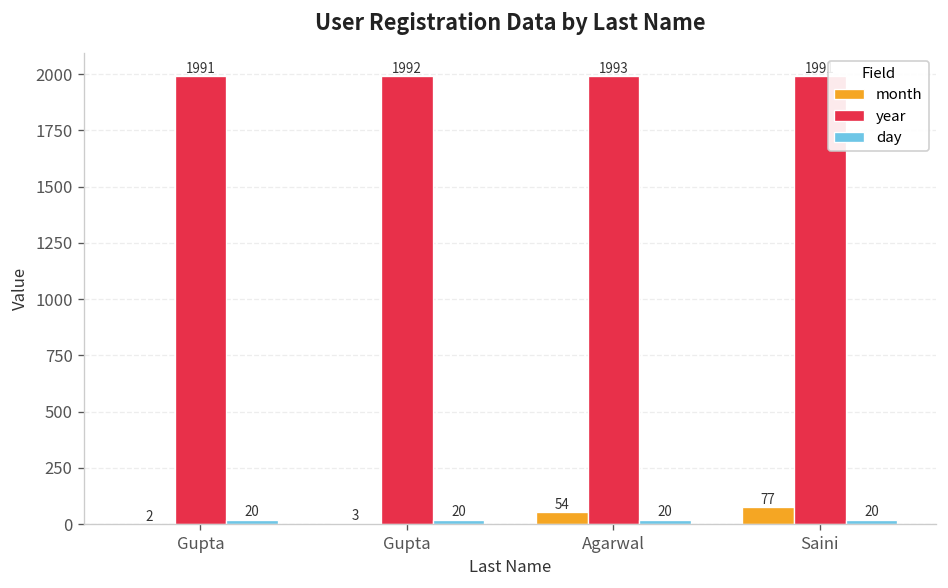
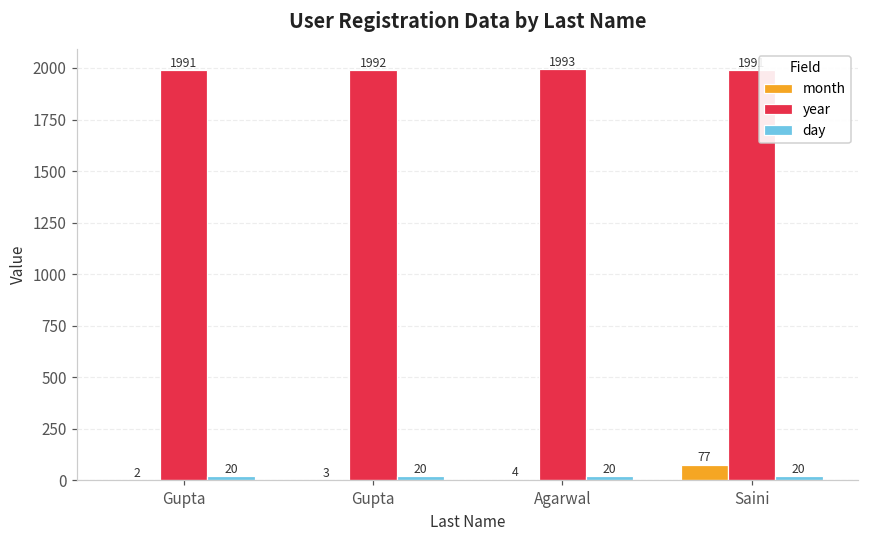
month, Agarwal: 54 -> 4
